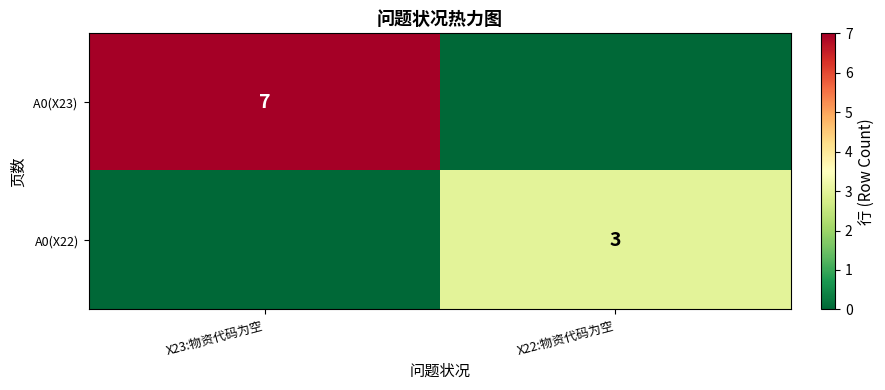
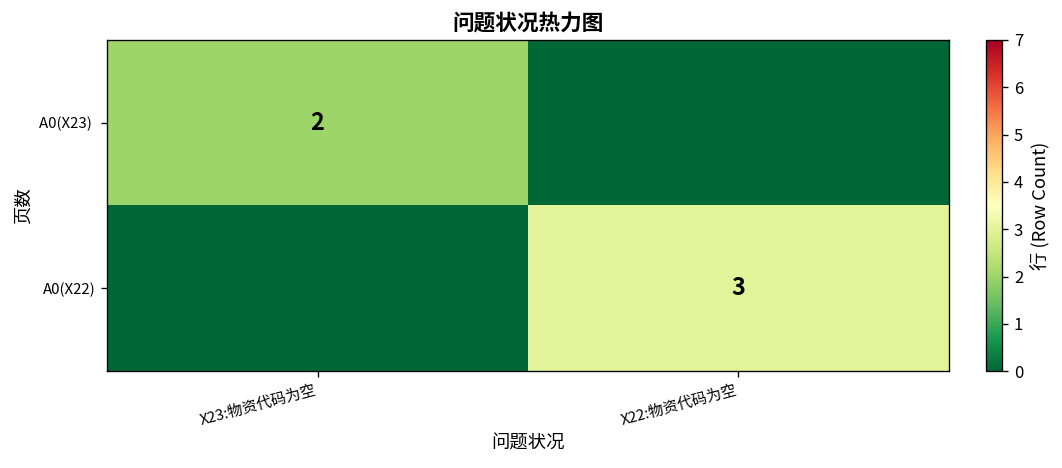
A0(X23), X23:物资代码为空: 7 -> 2
